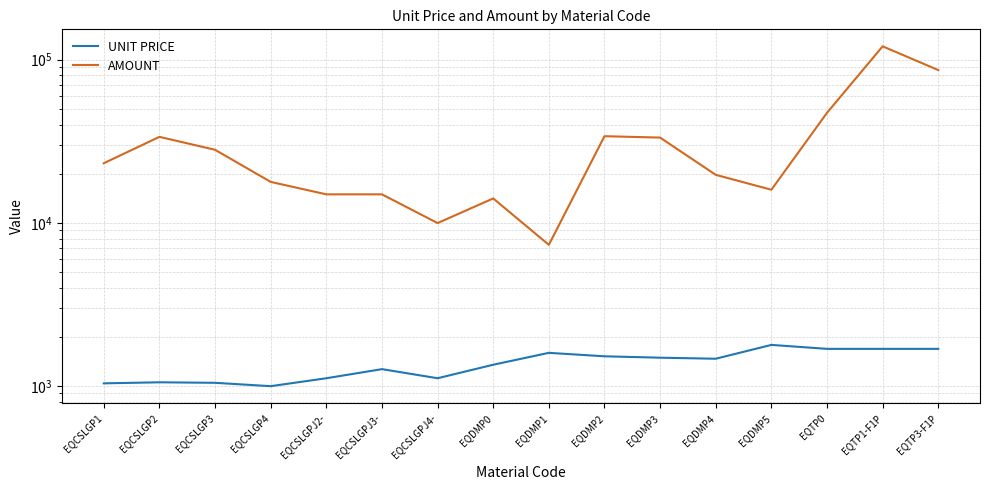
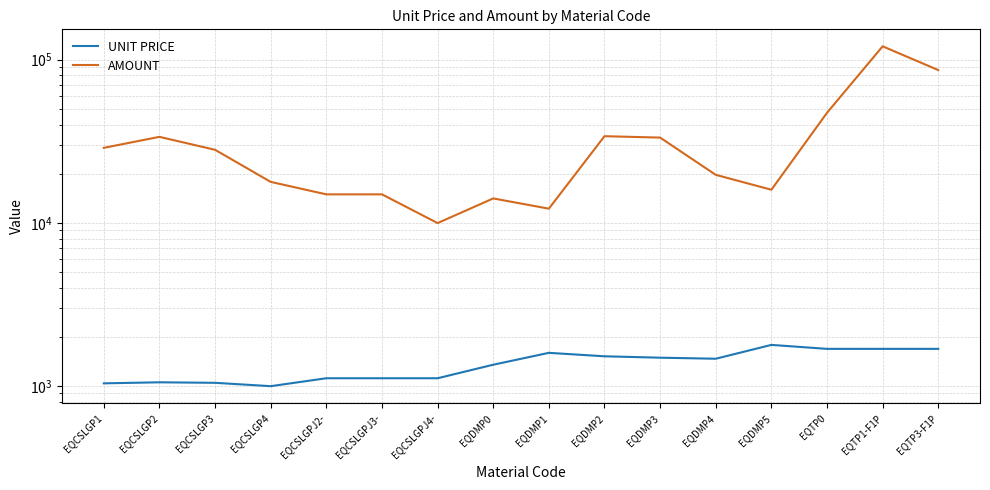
AMOUNT, EQCSLGP1: 23000 -> 29000
UNIT PRICE, EQCSLGPJ3-: 1300 -> 1100
AMOUNT, EQDMP1: 7000 -> 12000
